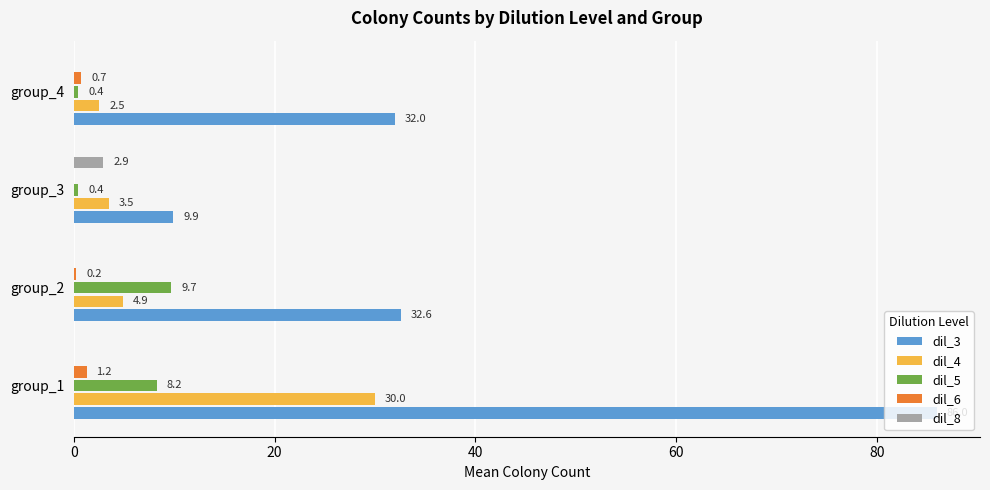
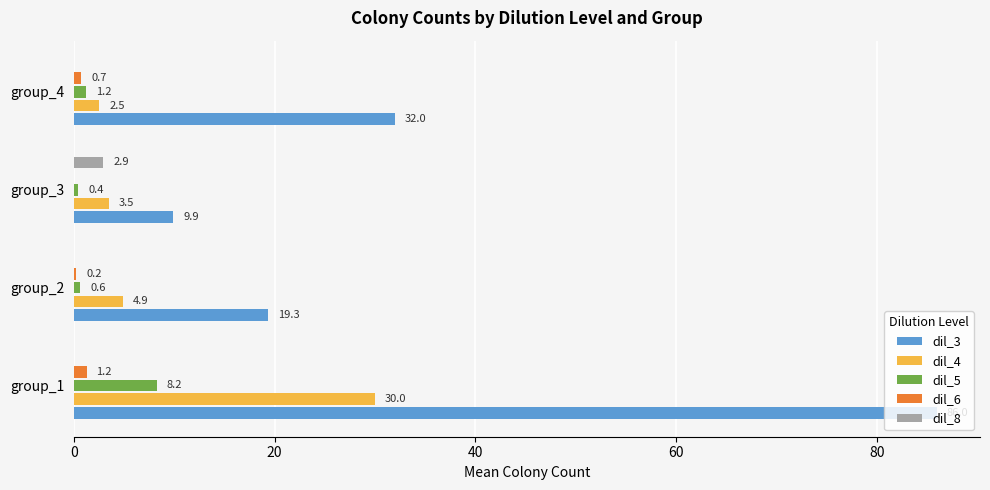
dil_5, group_4: 0.4 -> 1.2
dil_5, group_2: 9.7 -> 0.6
dil_3, group_2: 32.6 -> 19.3
